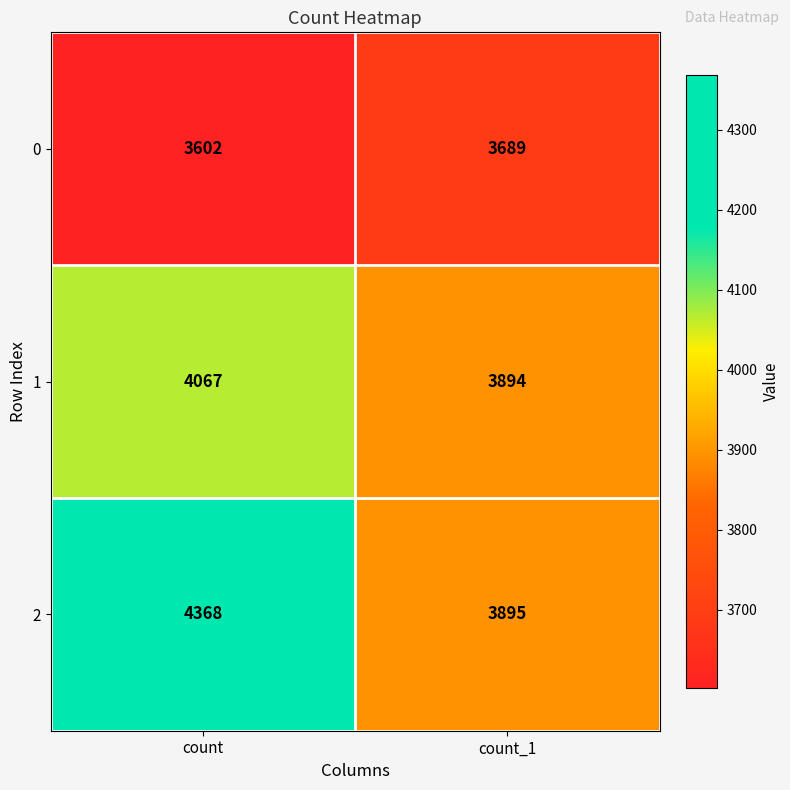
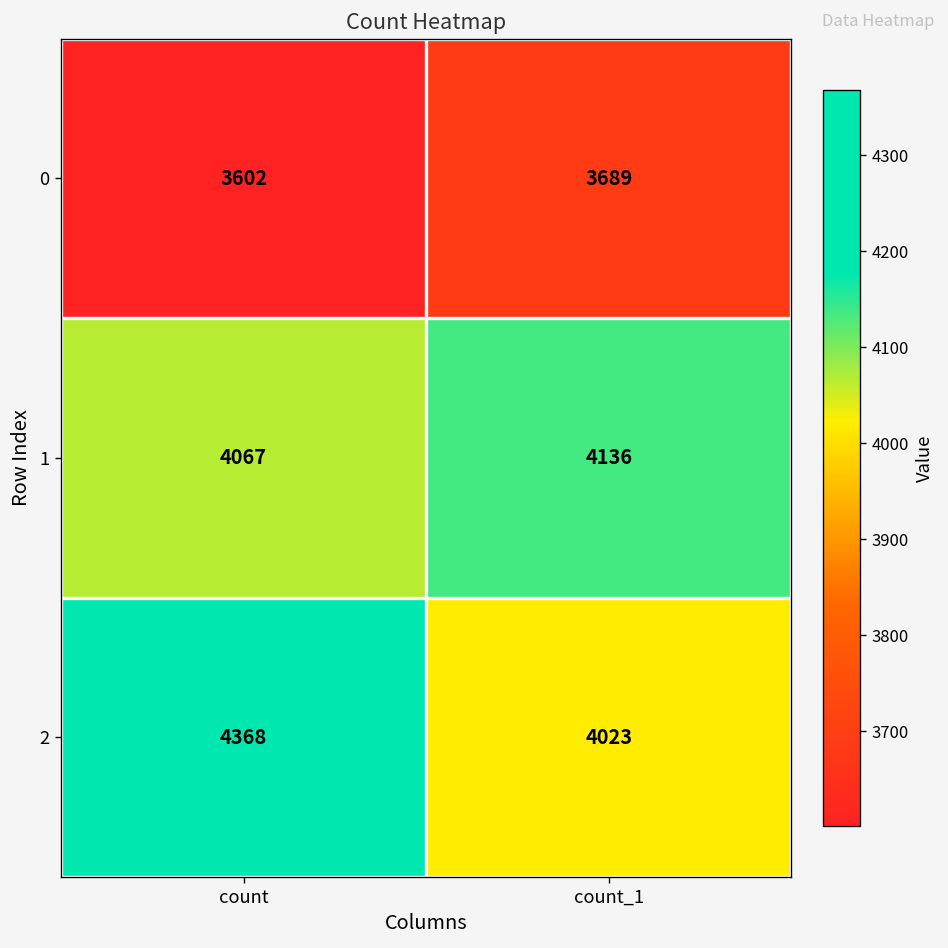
1, count_1: 3894 -> 4136
2, count_1: 3895 -> 4023
